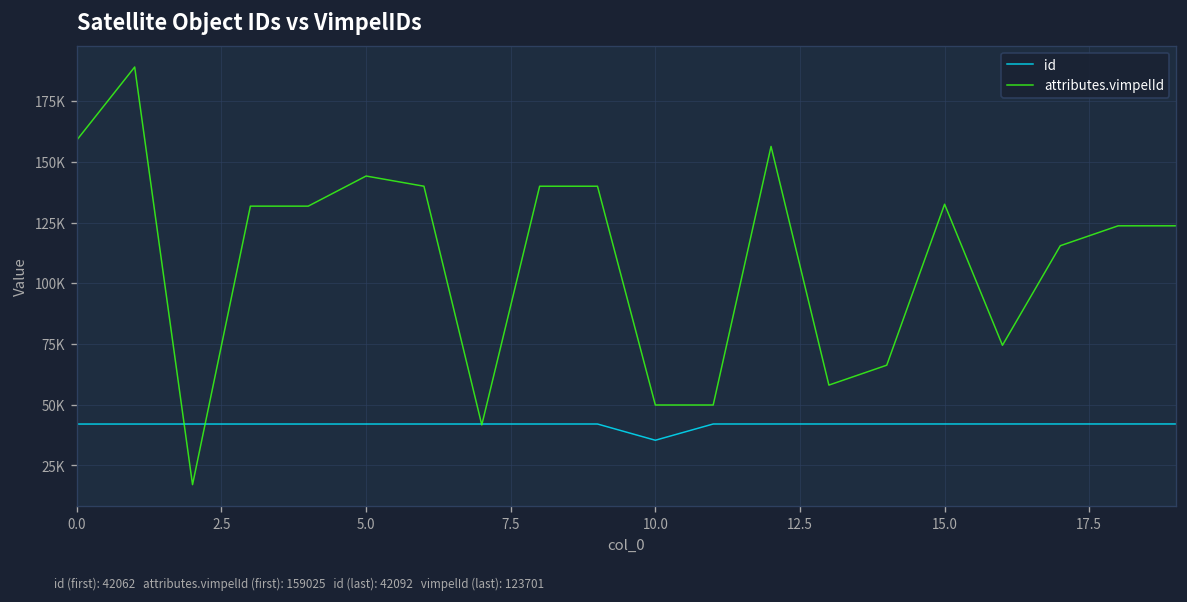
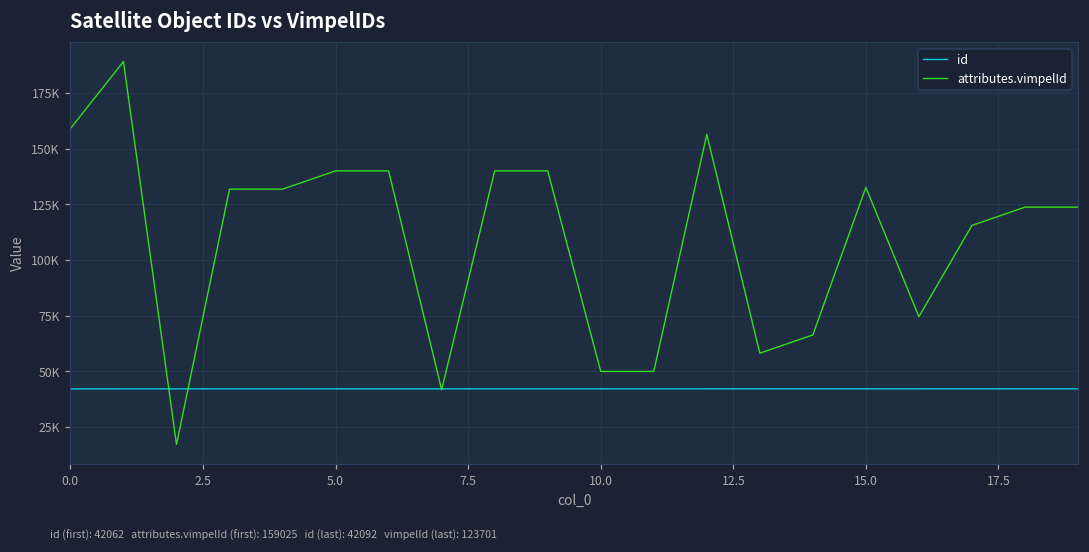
attributes.vimpelId, 5.0: 144000 -> 140000
id, 10.0: 35000 -> 42000
